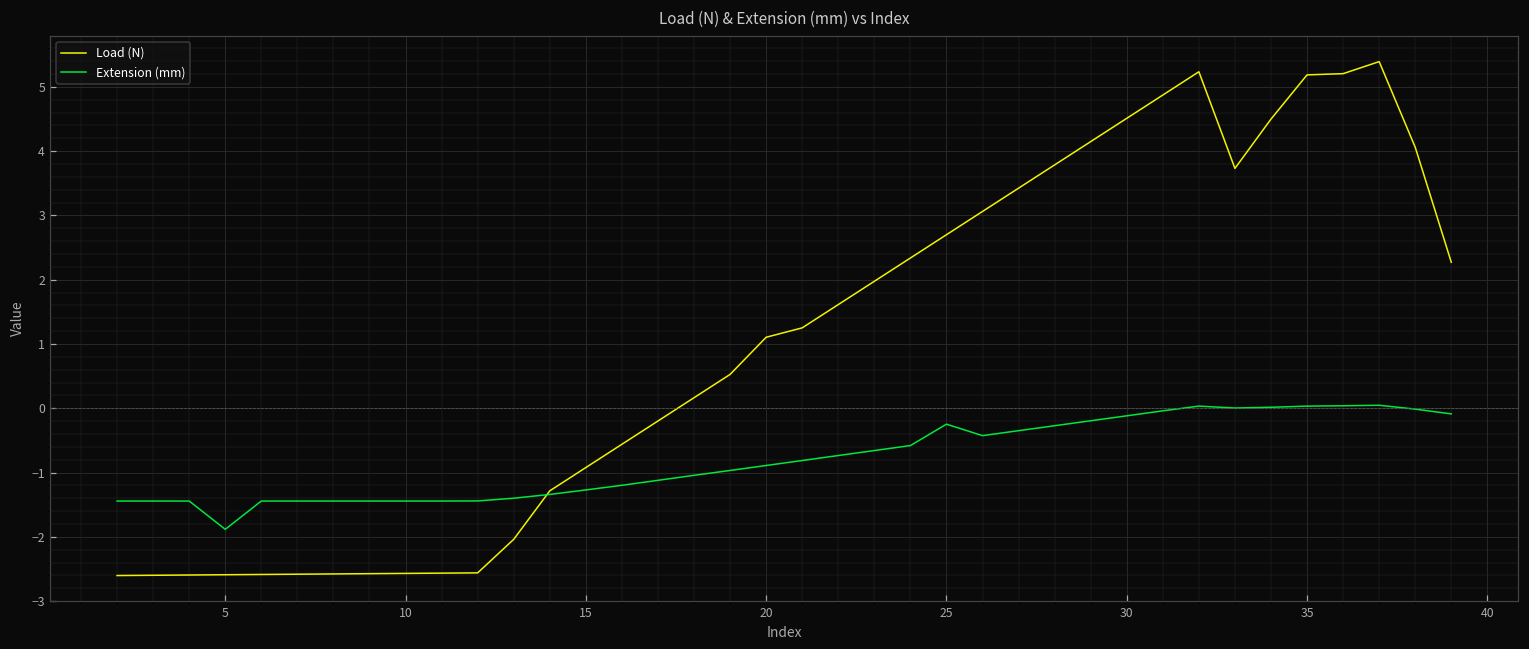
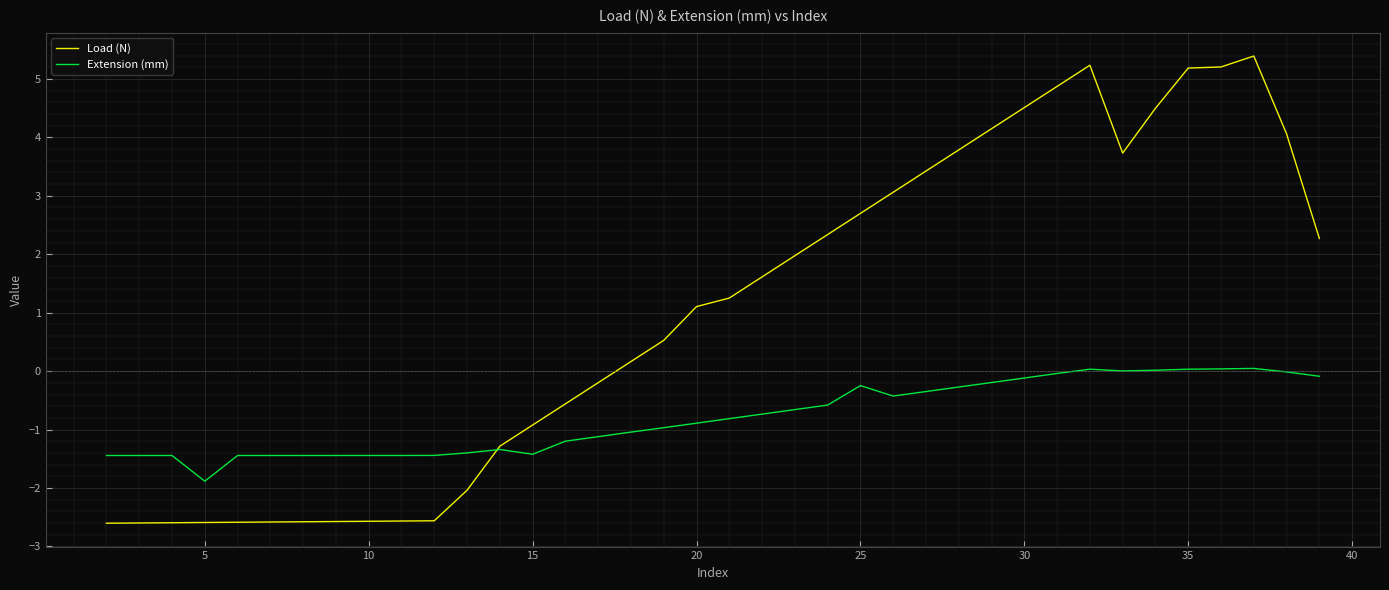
Extension (mm), 15: -1.3 -> -1.4
